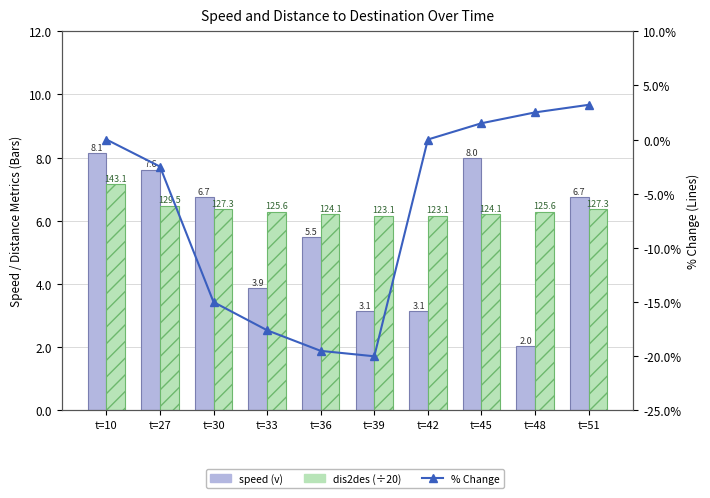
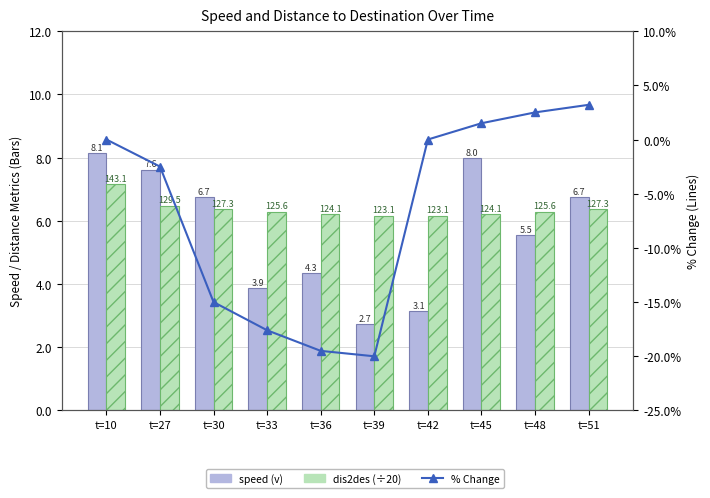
speed (v), t=36: 5.5 -> 4.3
speed (v), t=39: 3.1 -> 2.7
speed (v), t=48: 2.0 -> 5.5
